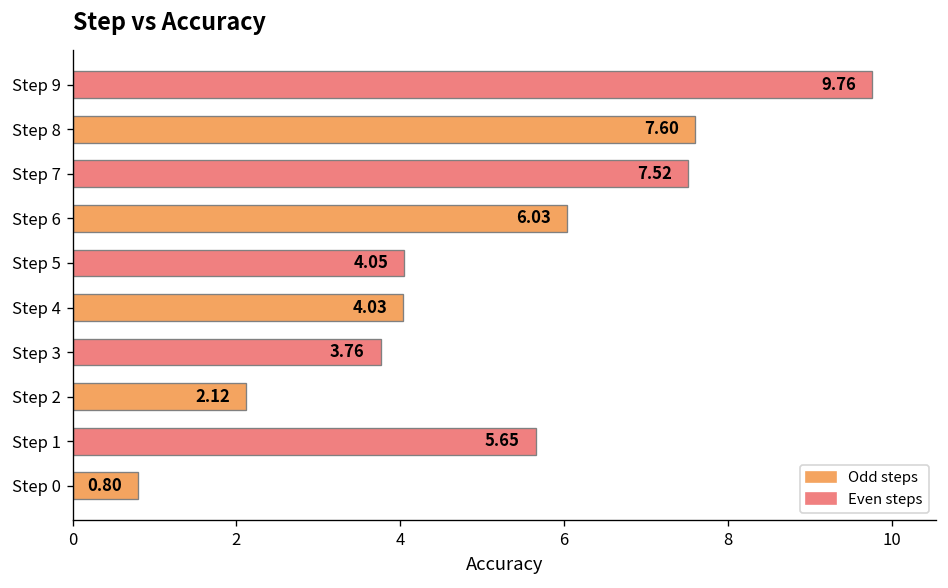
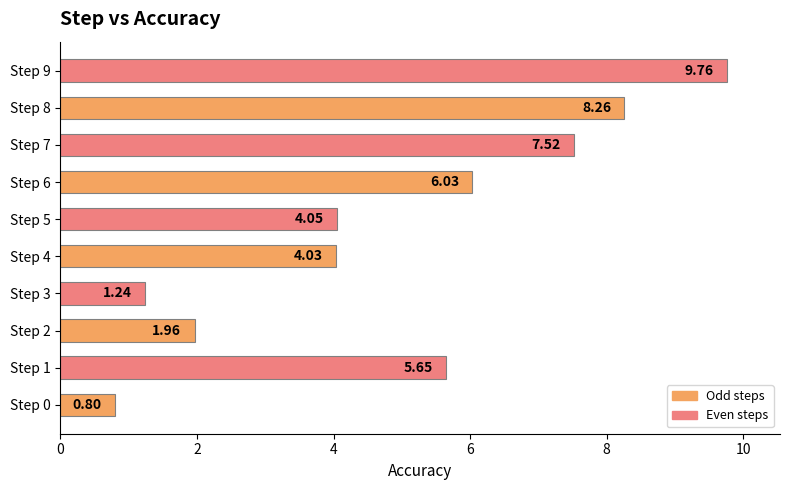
Step 8: 7.60 -> 8.26
Step 3: 3.76 -> 1.24
Step 2: 2.12 -> 1.96
